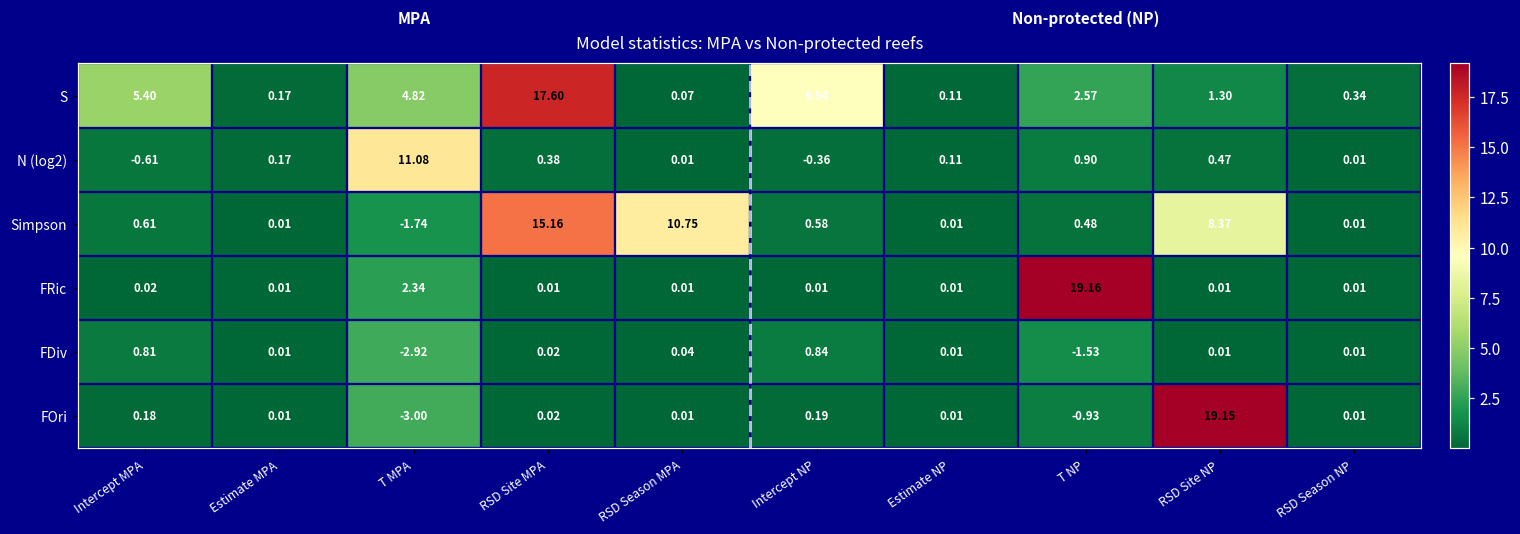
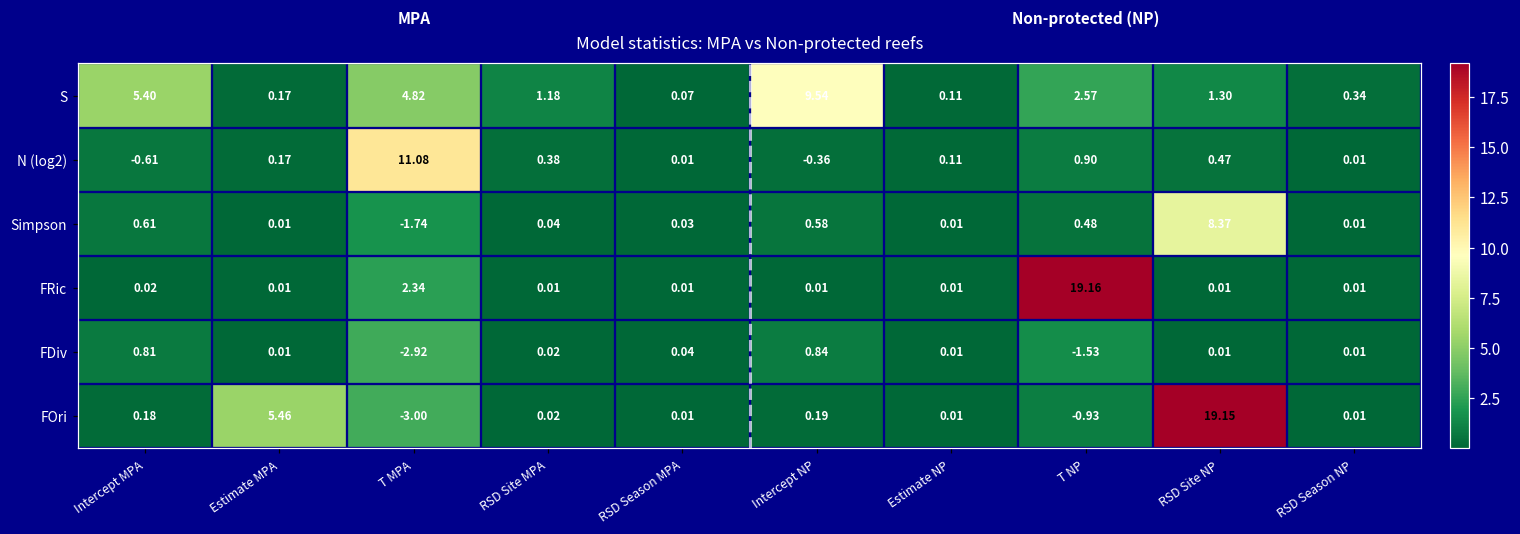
S, RSD Site MPA: 17.60 -> 1.18
Simpson, RSD Site MPA: 15.16 -> 0.04
Simpson, RSD Season MPA: 10.75 -> 0.03
FOri, Estimate MPA: 0.01 -> 5.46
